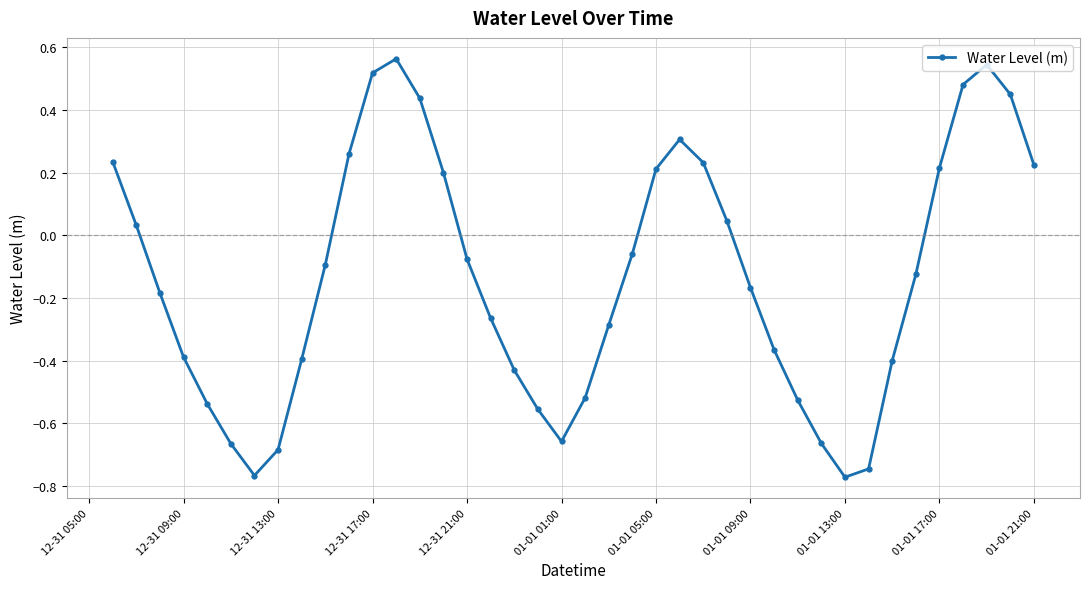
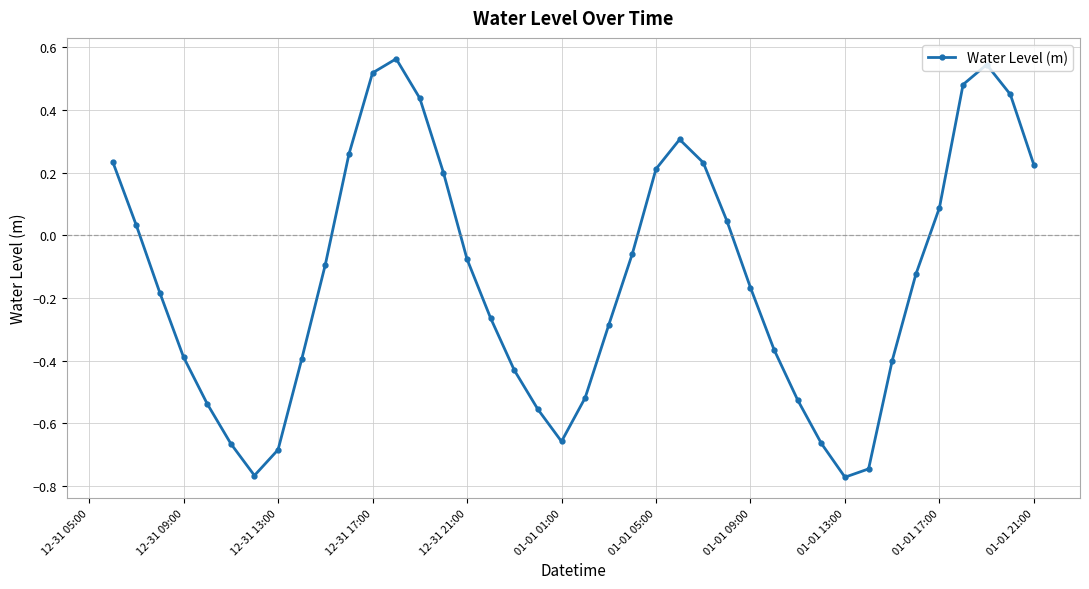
01-01 17:00: 0.22 -> 0.09
